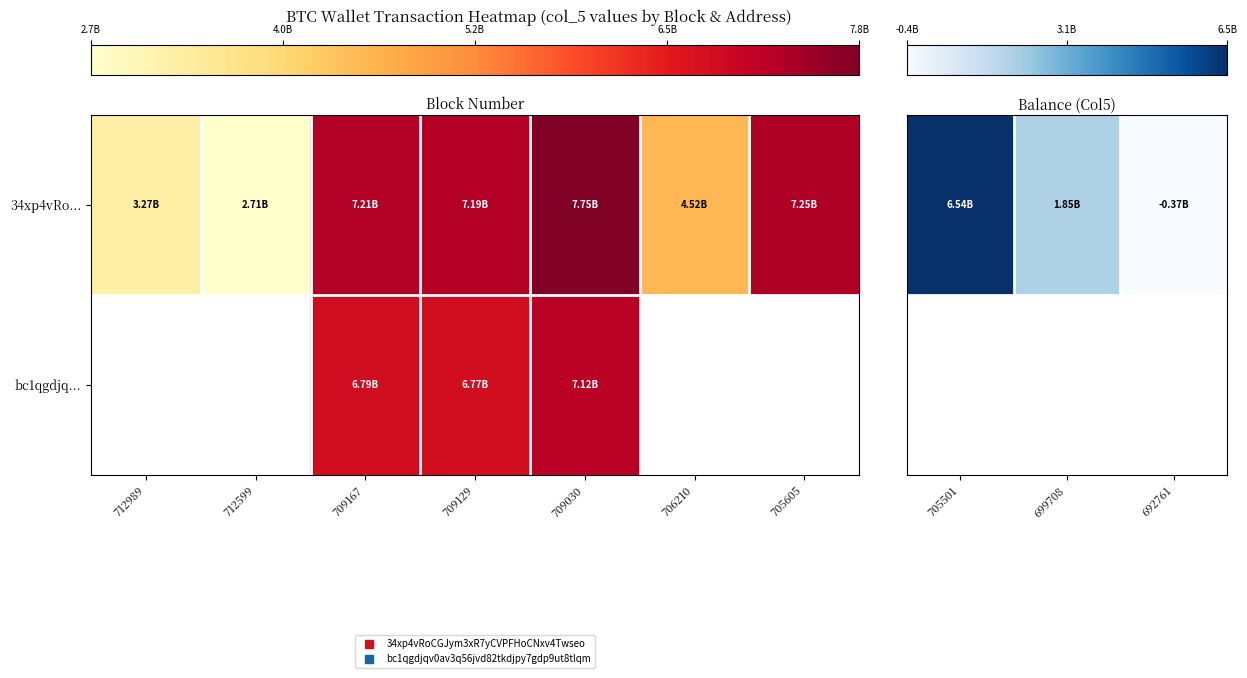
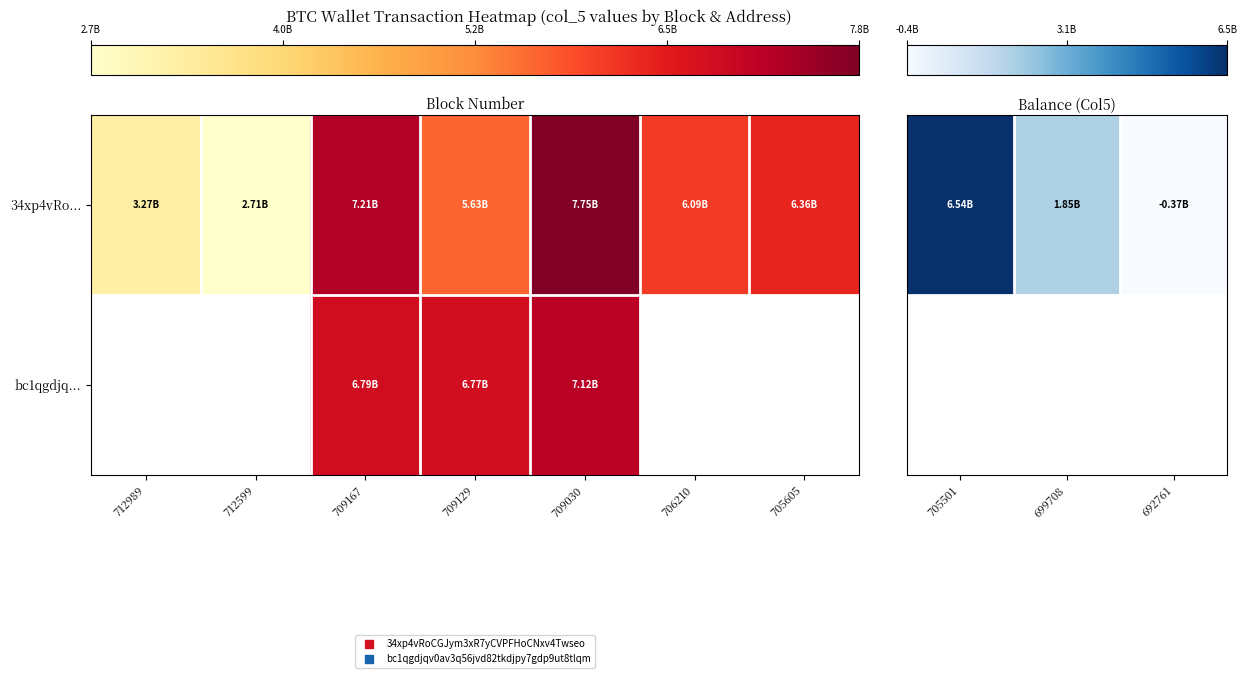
Block Number, 34xp4vRo..., 709129: 7.19B -> 5.63B
Block Number, 34xp4vRo..., 706210: 4.52B -> 6.09B
Block Number, 34xp4vRo..., 705605: 7.25B -> 6.36B
